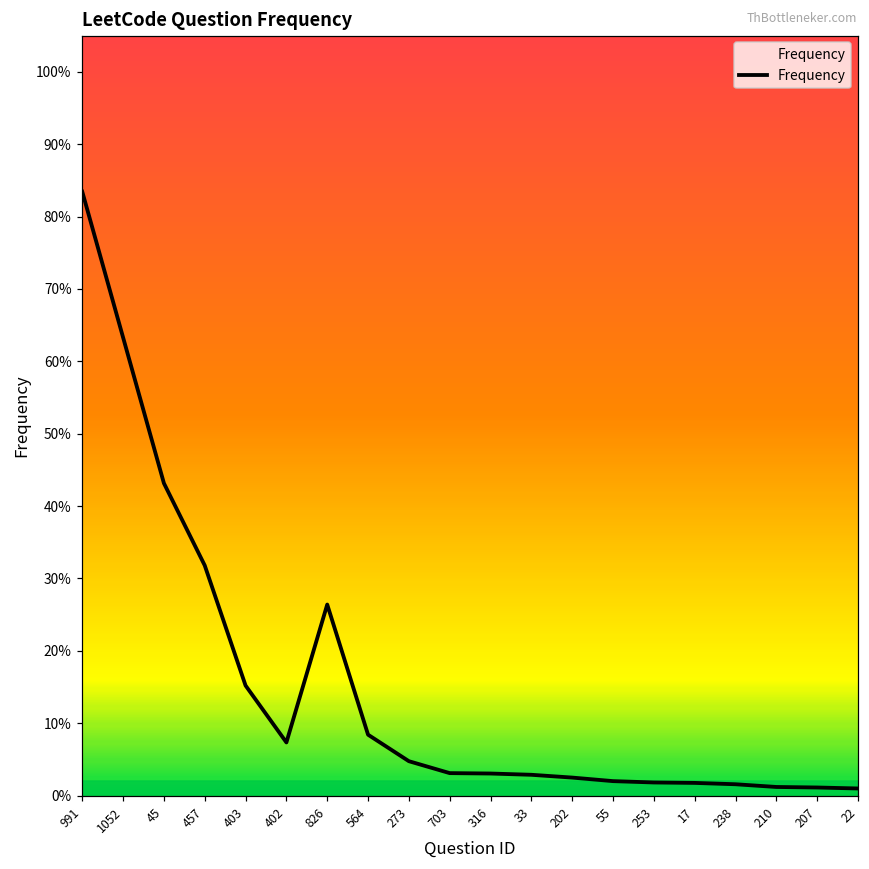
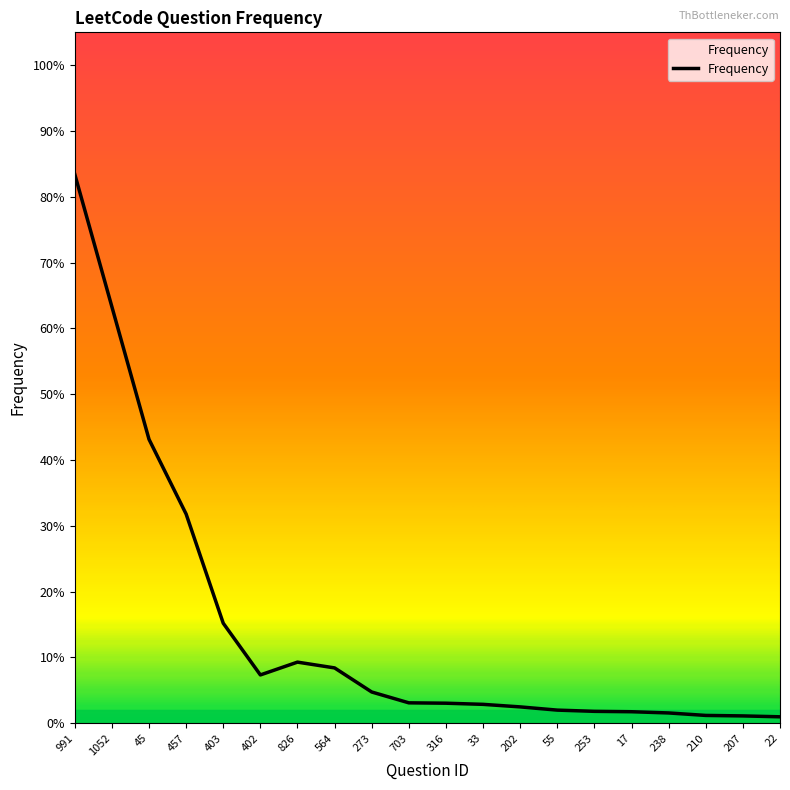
826: 26% -> 9%
